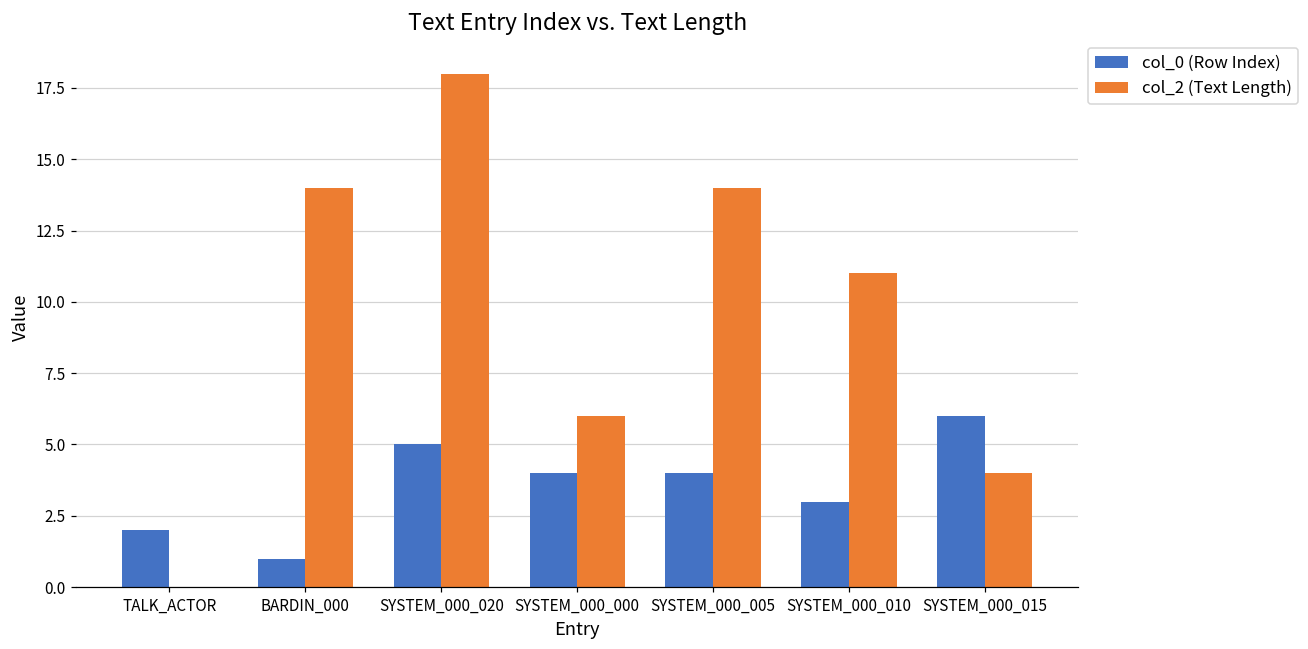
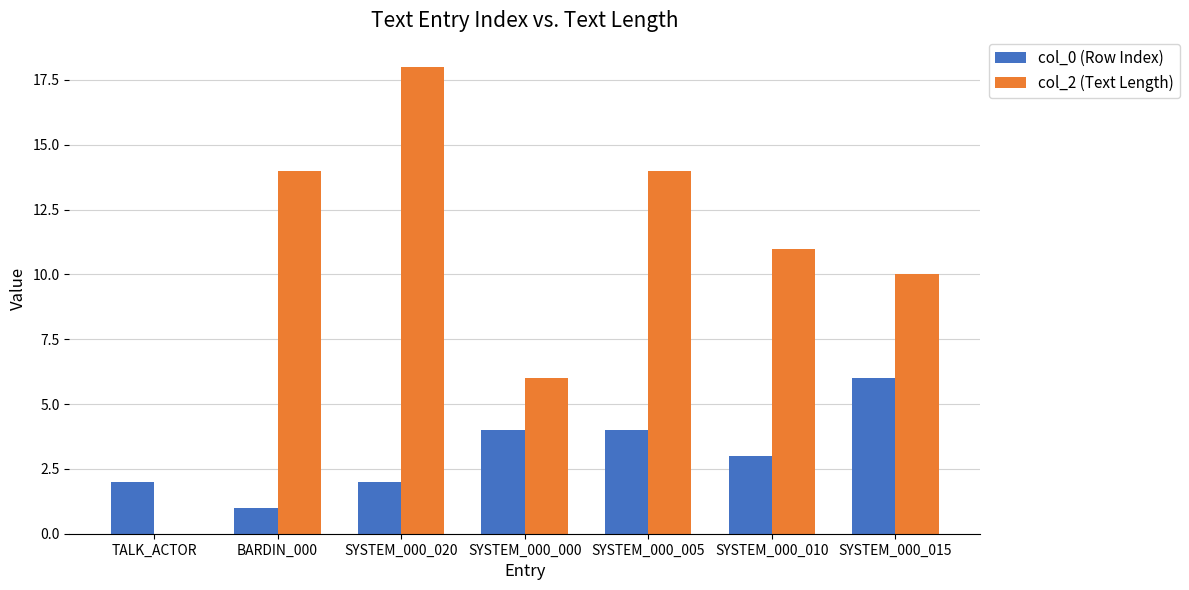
col_0 (Row Index), SYSTEM_000_020: 5 -> 2
col_2 (Text Length), SYSTEM_000_015: 4 -> 10
